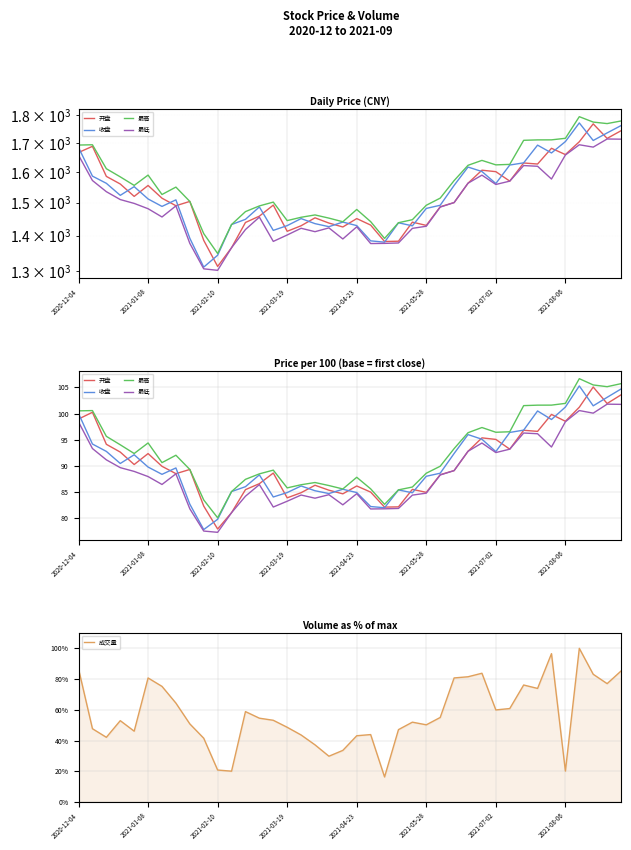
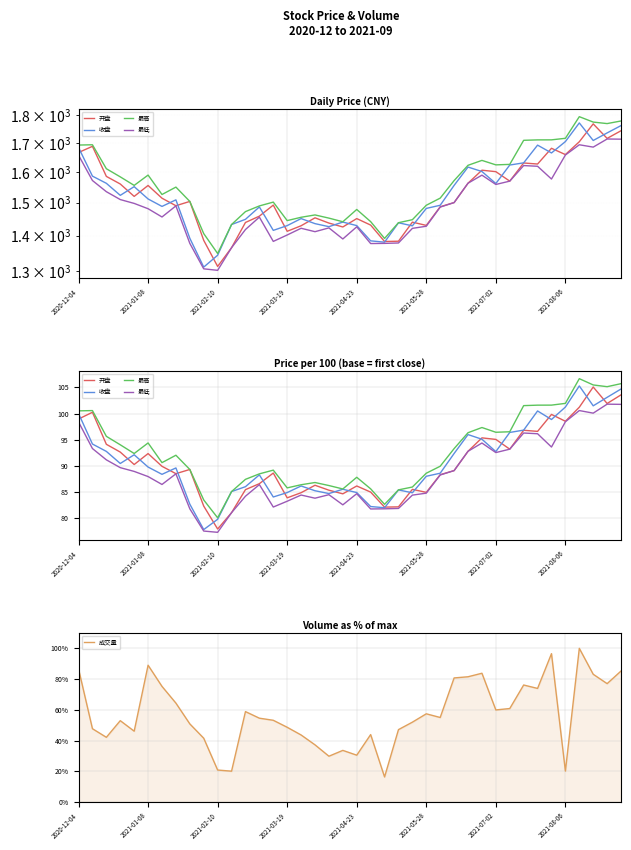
Volume as % of max, 2021-01-08: 81% -> 89%
Volume as % of max, 2021-04-23: 43% -> 30%
Volume as % of max, 2021-05-28: 50% -> 57%
